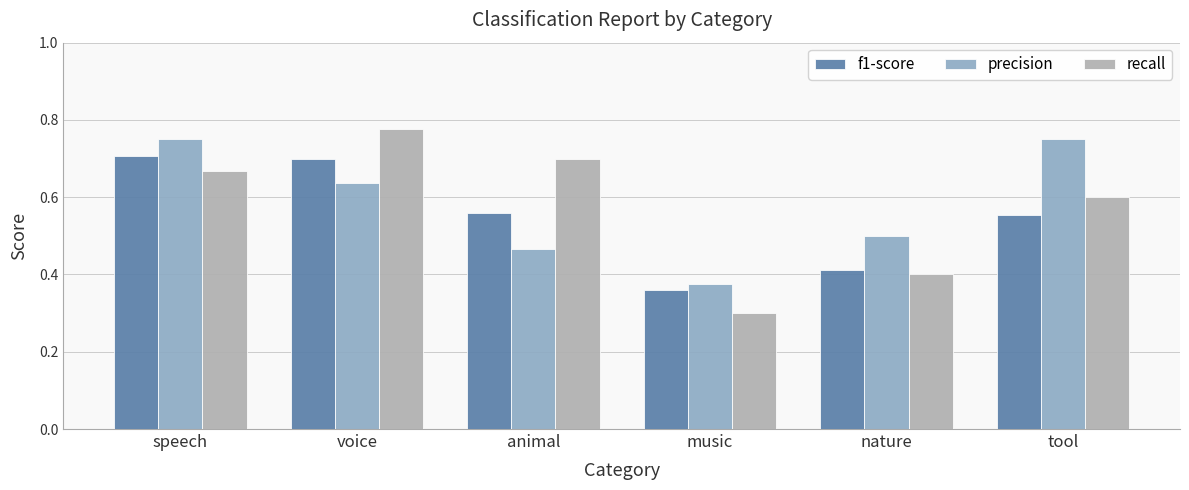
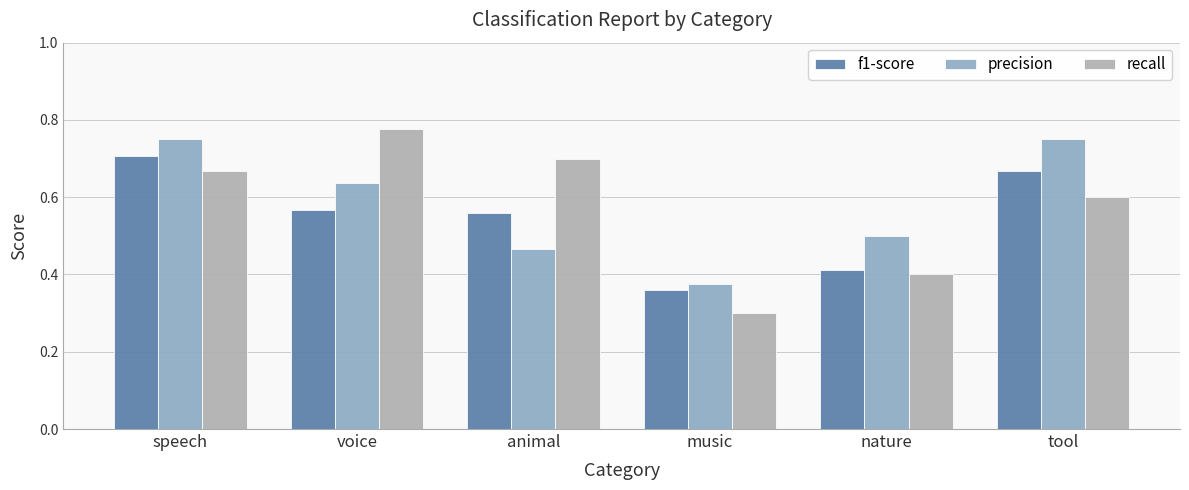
f1-score, voice: 0.70 -> 0.57
f1-score, tool: 0.56 -> 0.67
